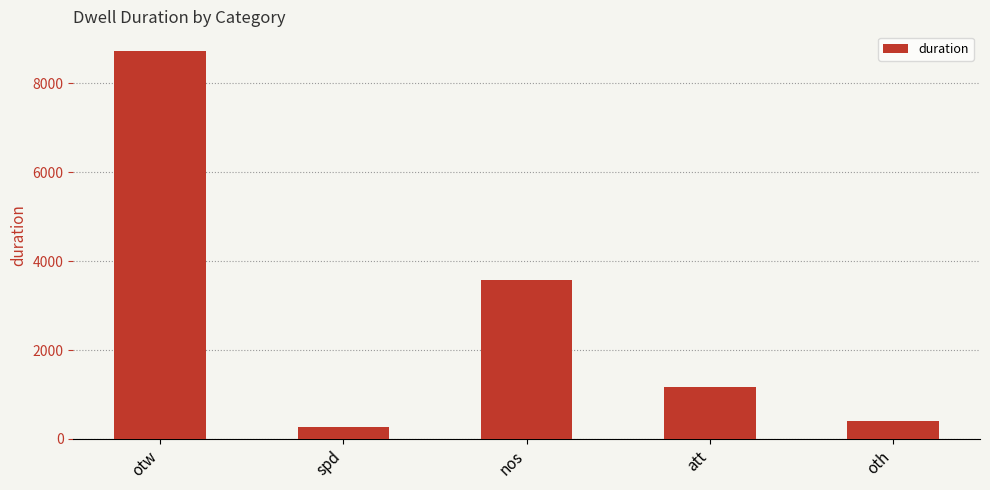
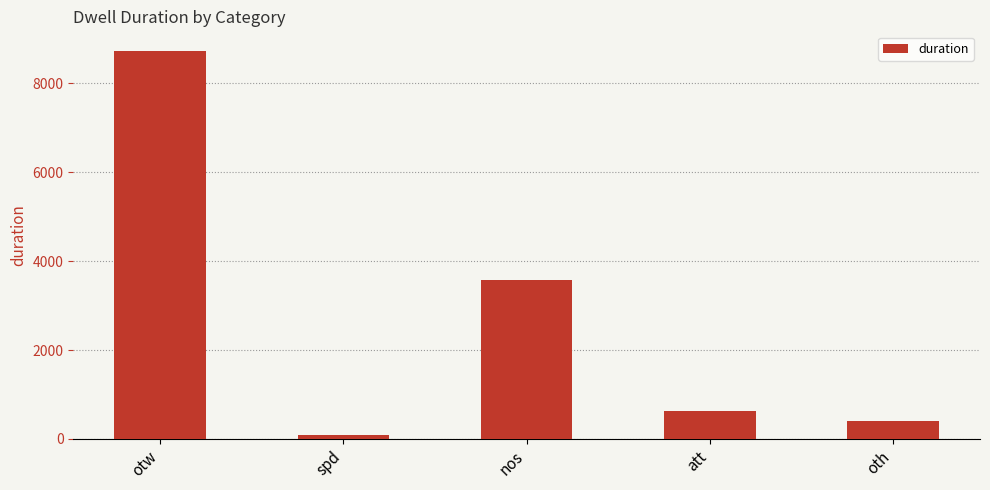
spd: 300 -> 100
att: 1200 -> 600
